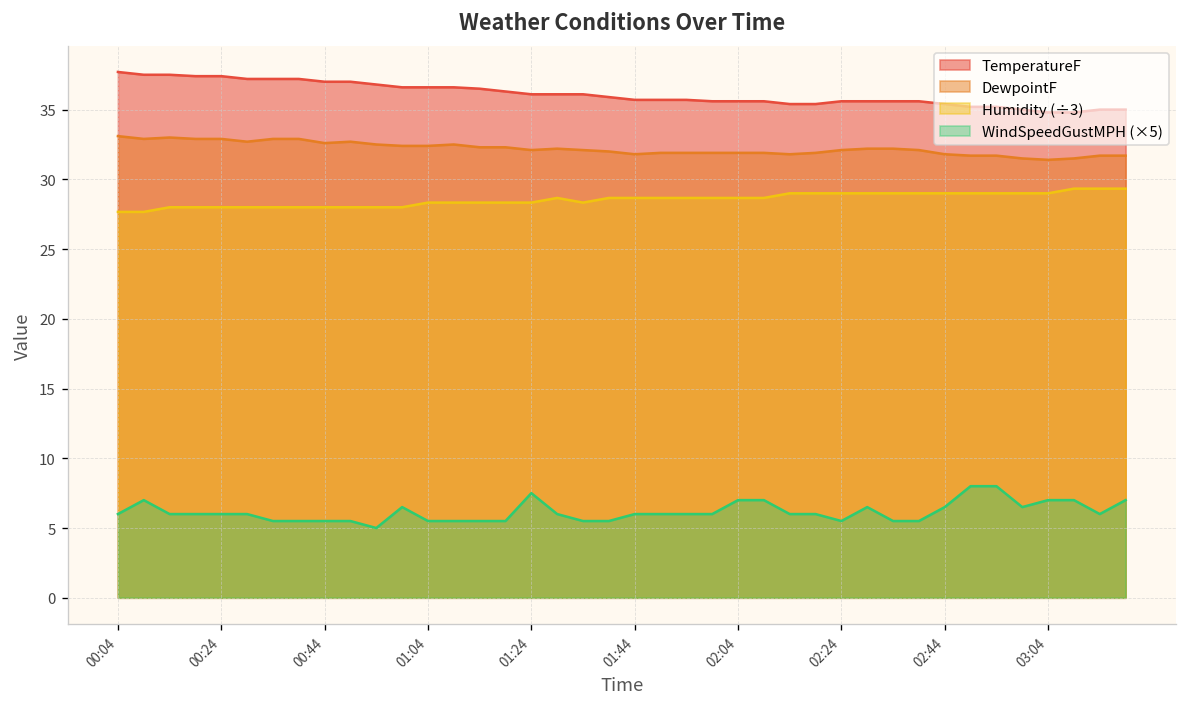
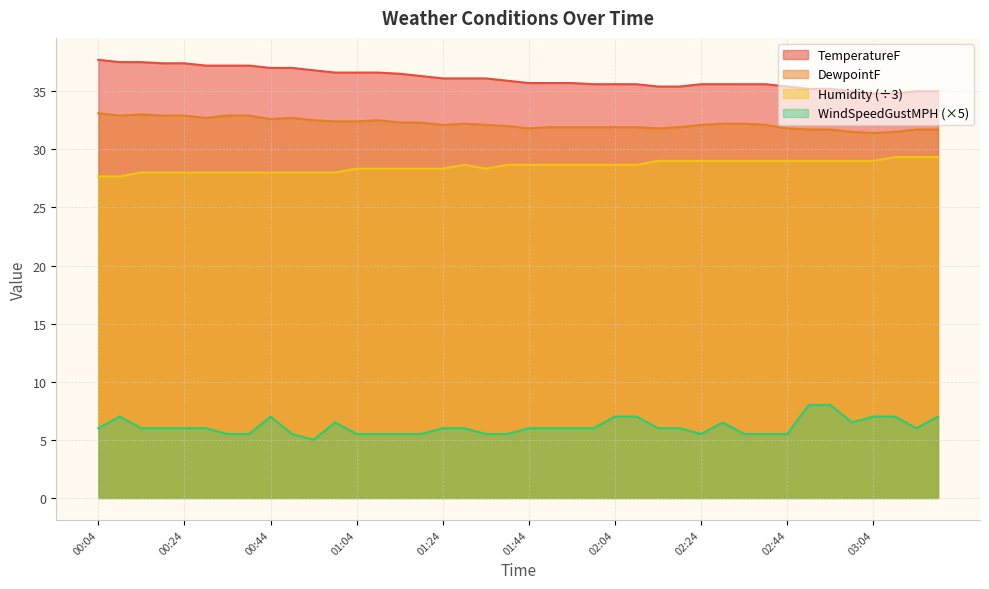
WindSpeedGustMPH (×5), 00:44: 5.5 -> 7.0
WindSpeedGustMPH (×5), 01:24: 7.5 -> 6.0
WindSpeedGustMPH (×5), 02:44: 6.5 -> 5.5
